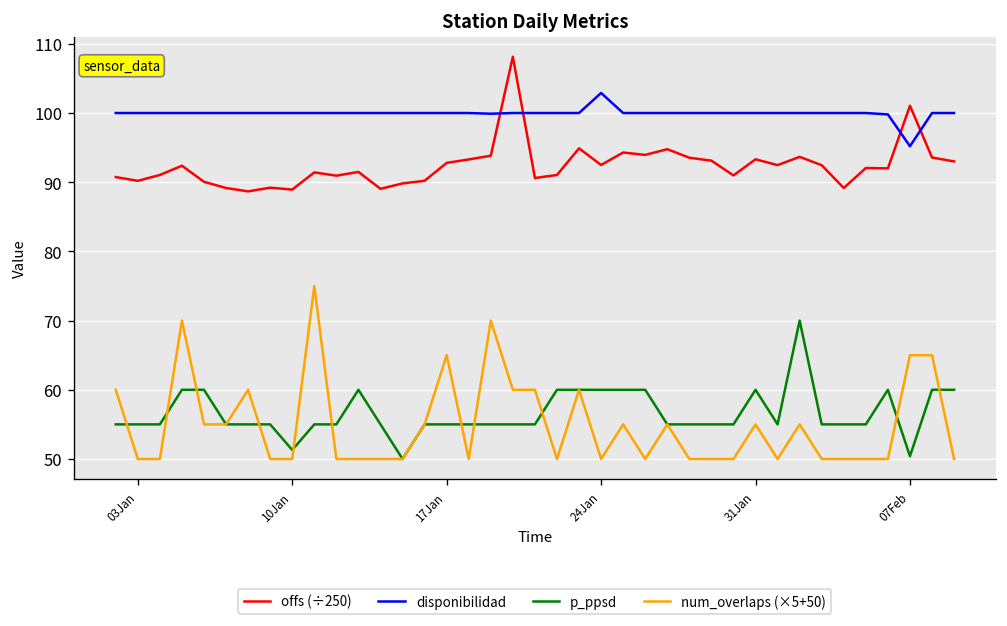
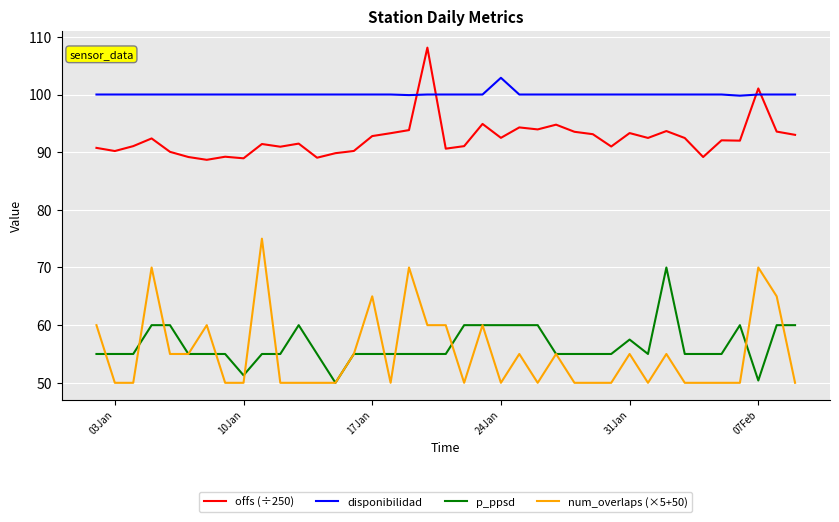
p_ppsd, 31Jan: 60 -> 58
disponibilidad, 07Feb: 95 -> 100
num_overlaps (×5+50), 07Feb: 65 -> 70
